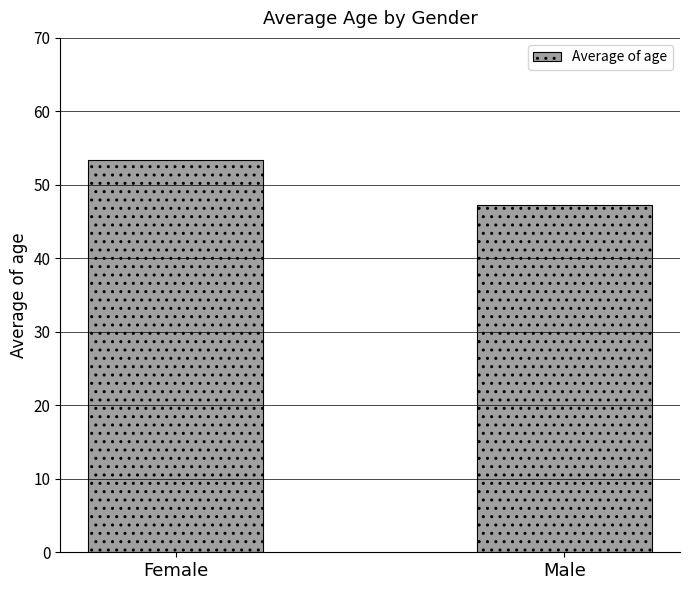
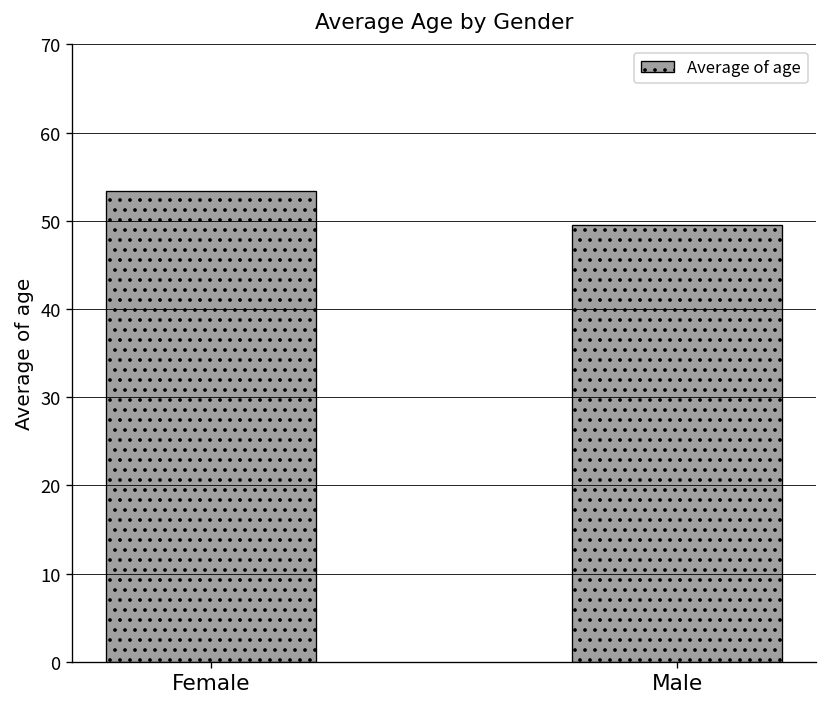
Male: 47 -> 50
